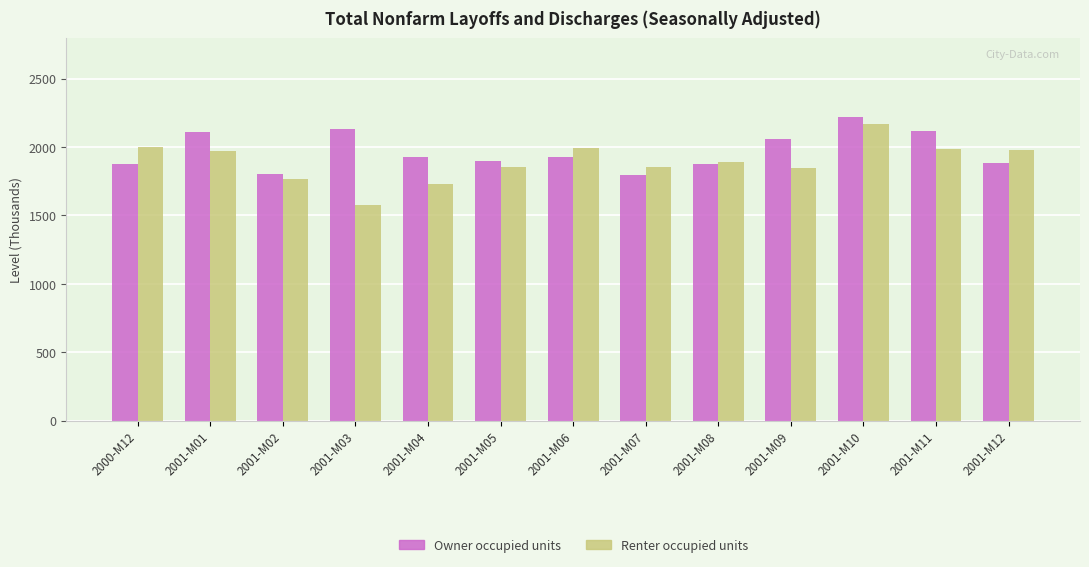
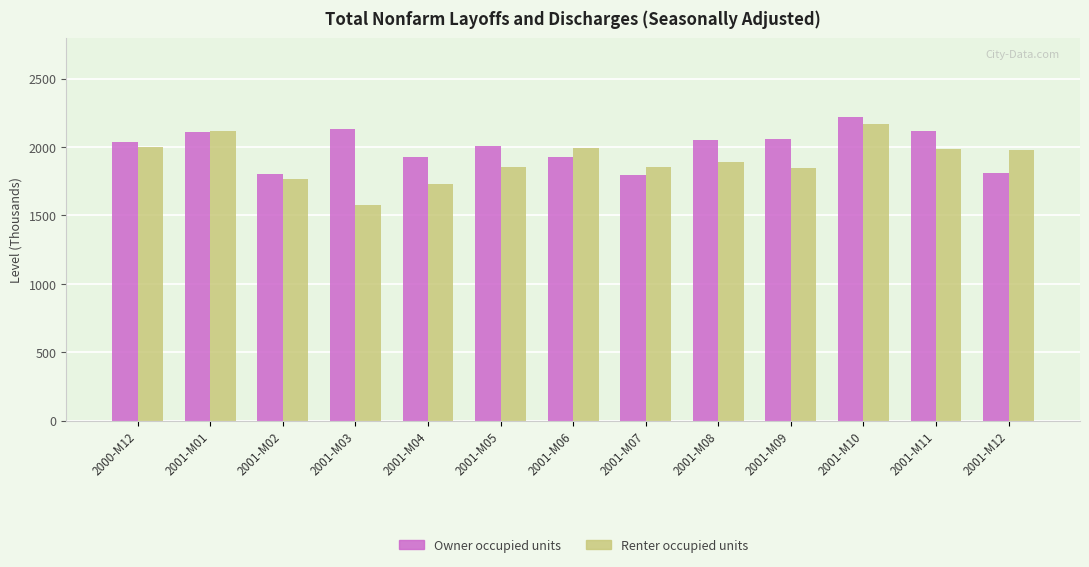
Owner occupied units, 2000-M12: 1880 -> 2040
Renter occupied units, 2001-M01: 1970 -> 2120
Owner occupied units, 2001-M05: 1900 -> 2010
Owner occupied units, 2001-M08: 1880 -> 2050
Owner occupied units, 2001-M12: 1880 -> 1810
